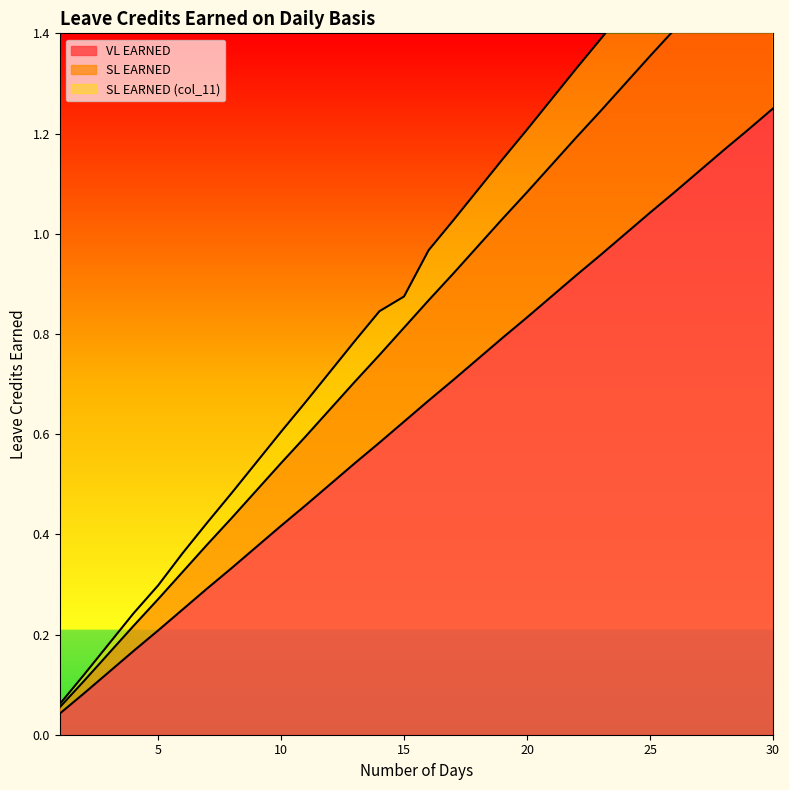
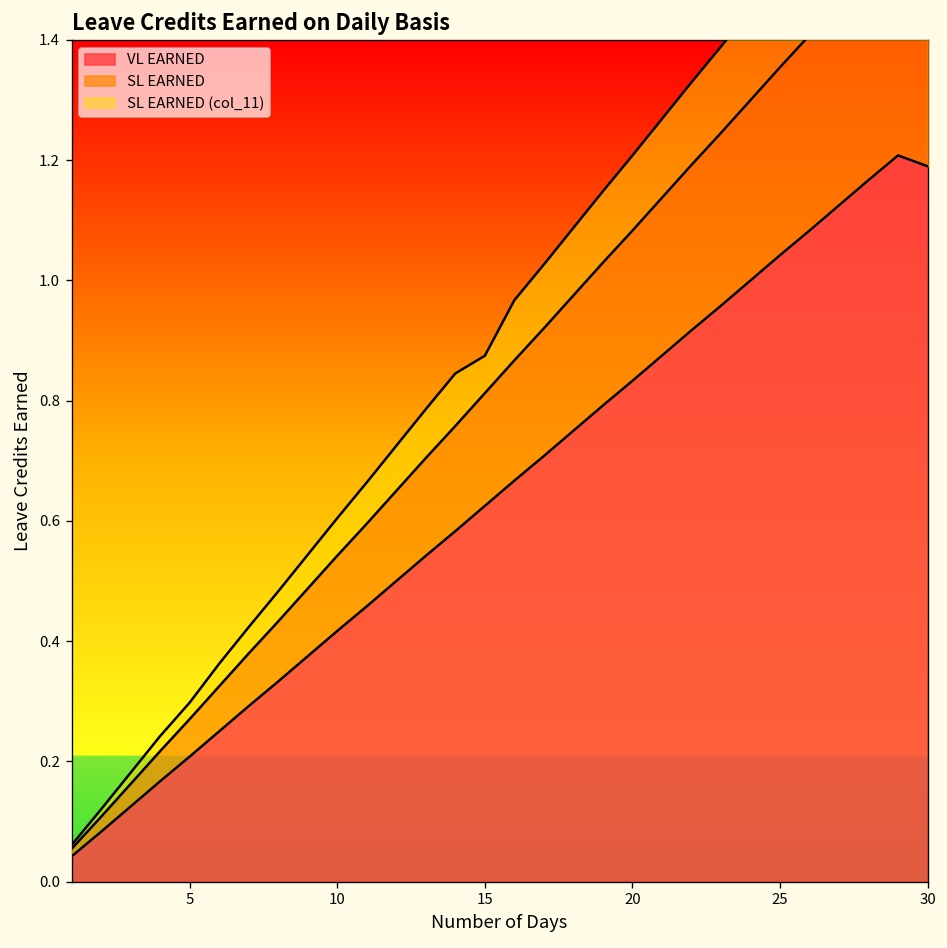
VL EARNED, 30: 1.25 -> 1.19
